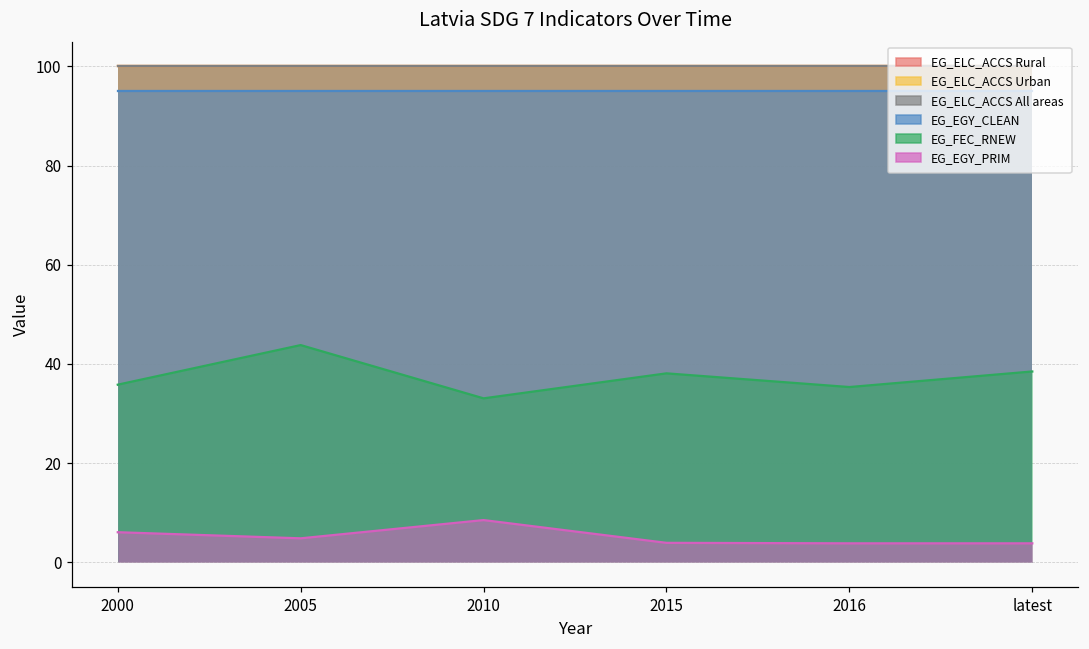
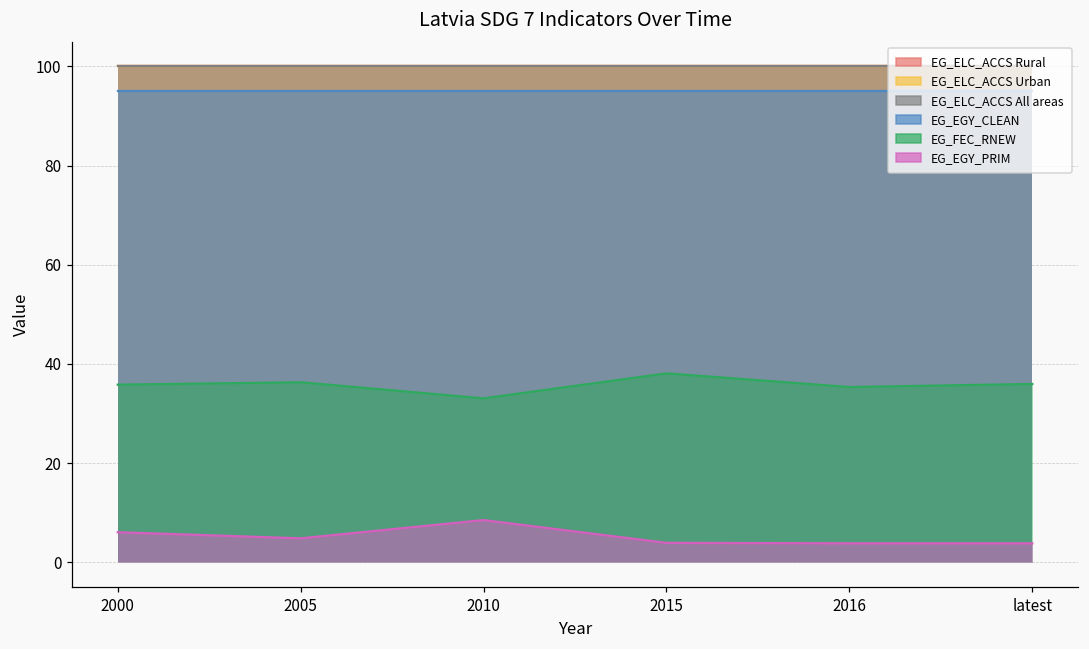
EG_FEC_RNEW, 2005: 44 -> 36
EG_FEC_RNEW, latest: 38 -> 36
